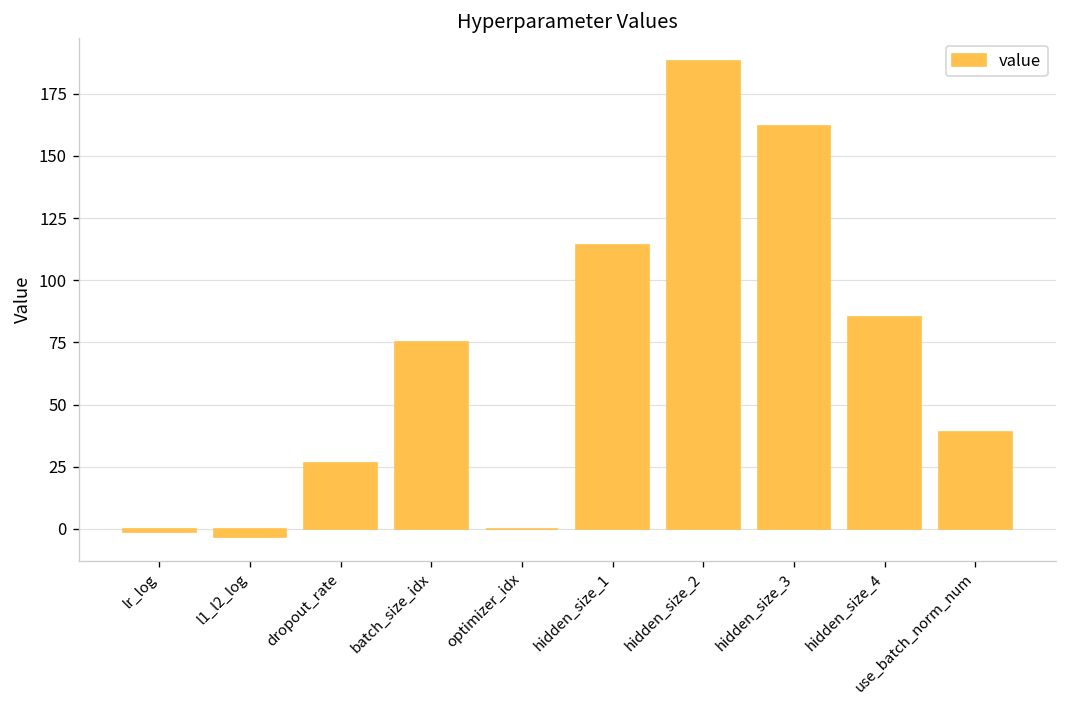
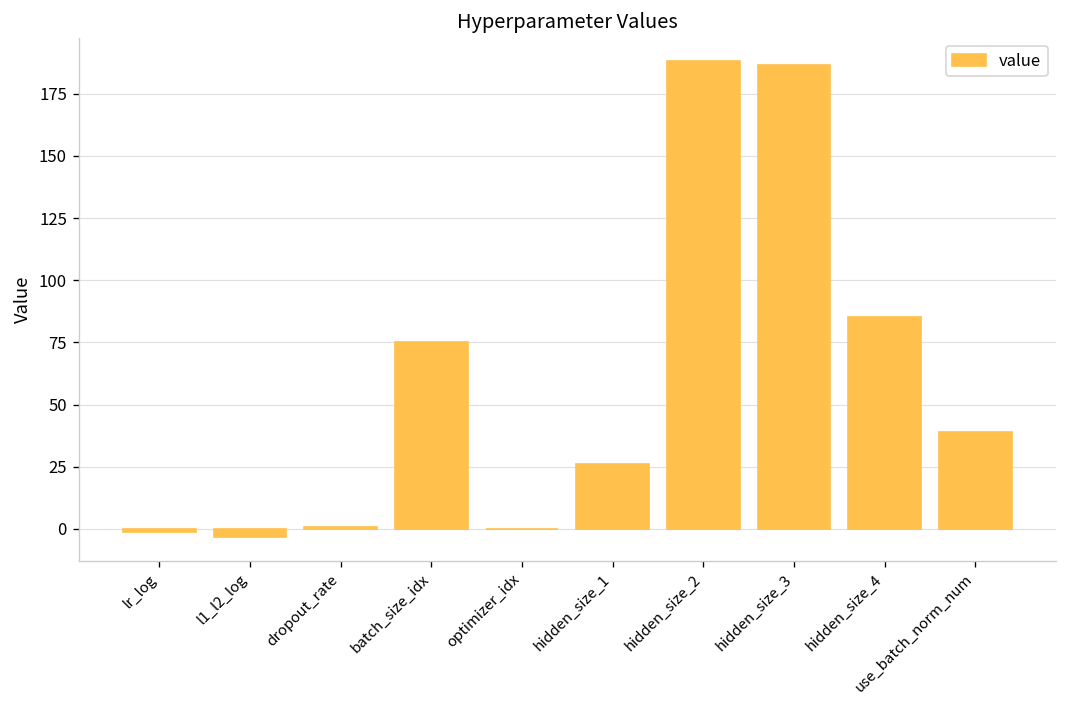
dropout_rate: 27 -> 1
hidden_size_1: 114 -> 26
hidden_size_3: 162 -> 187
